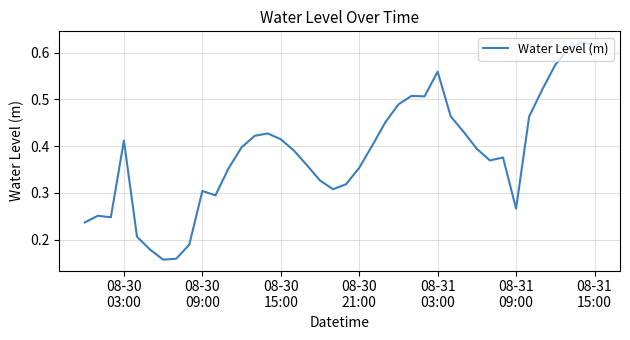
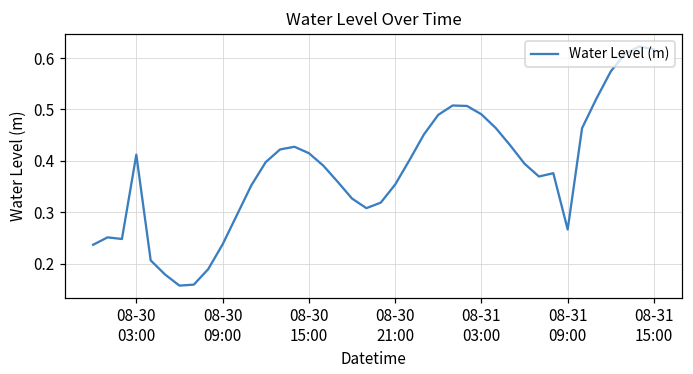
08-30 09:00: 0.30 -> 0.24
08-31 03:00: 0.56 -> 0.49
